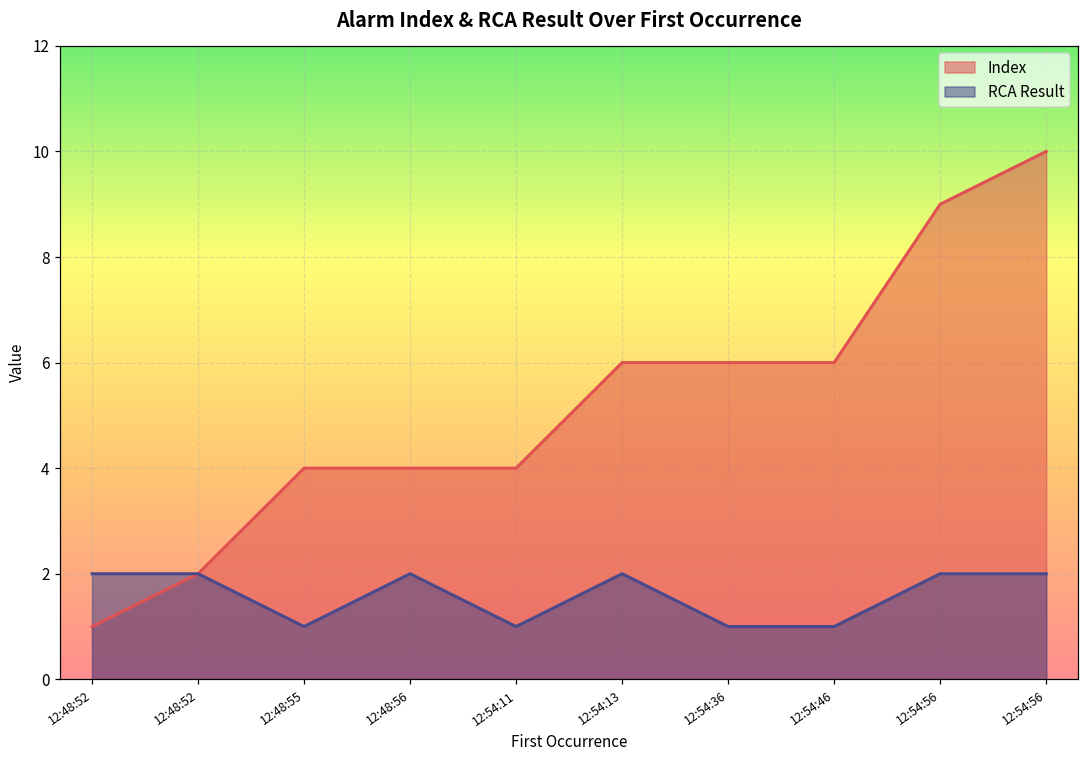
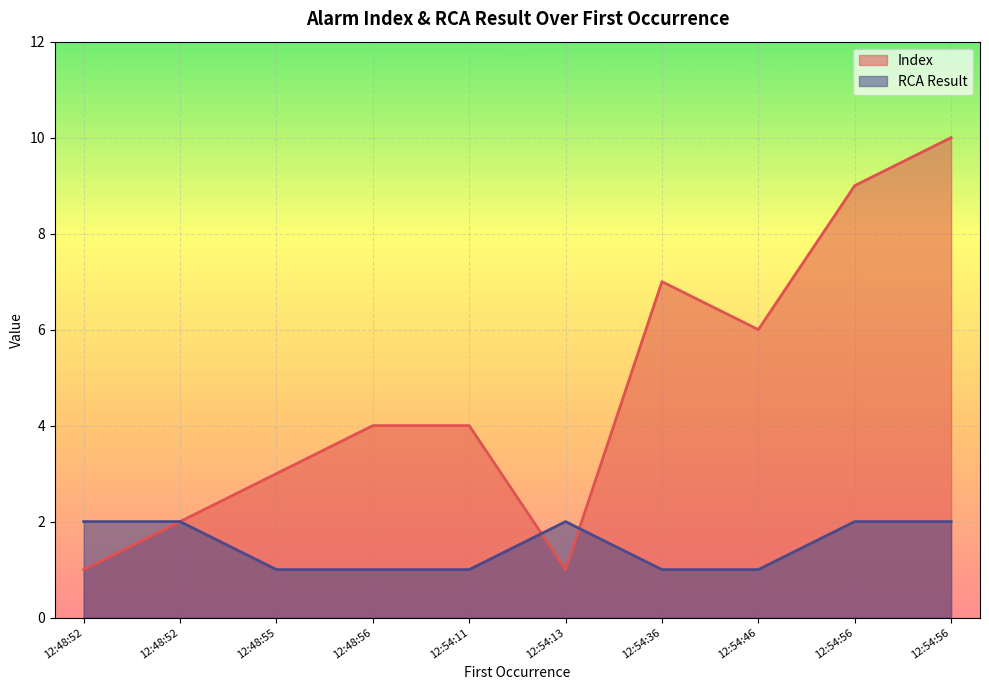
Index, 12:48:55: 4 -> 3
RCA Result, 12:48:56: 2 -> 1
Index, 12:54:13: 6 -> 1
Index, 12:54:36: 6 -> 7
